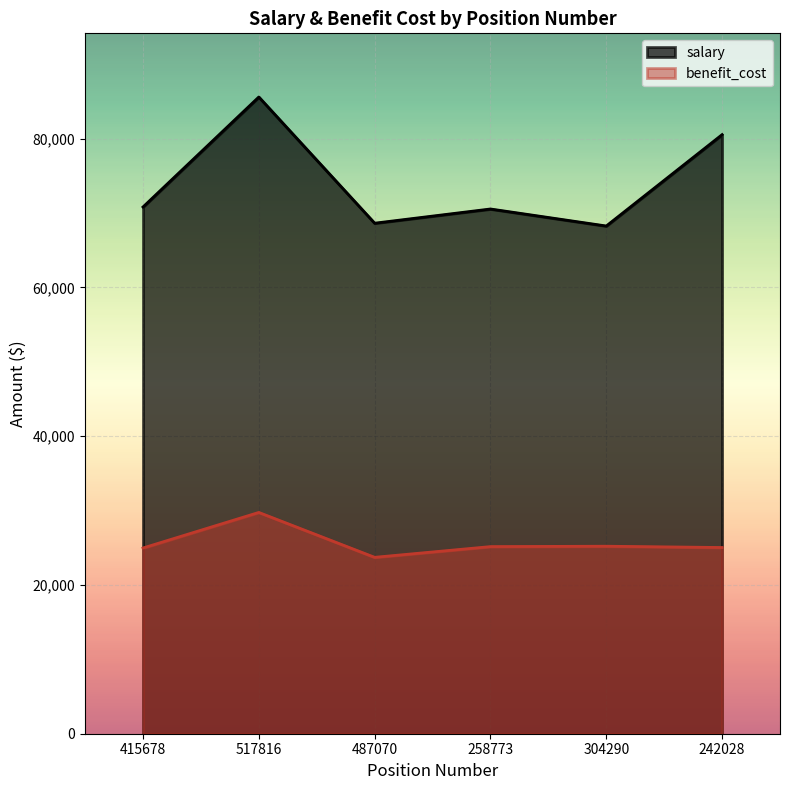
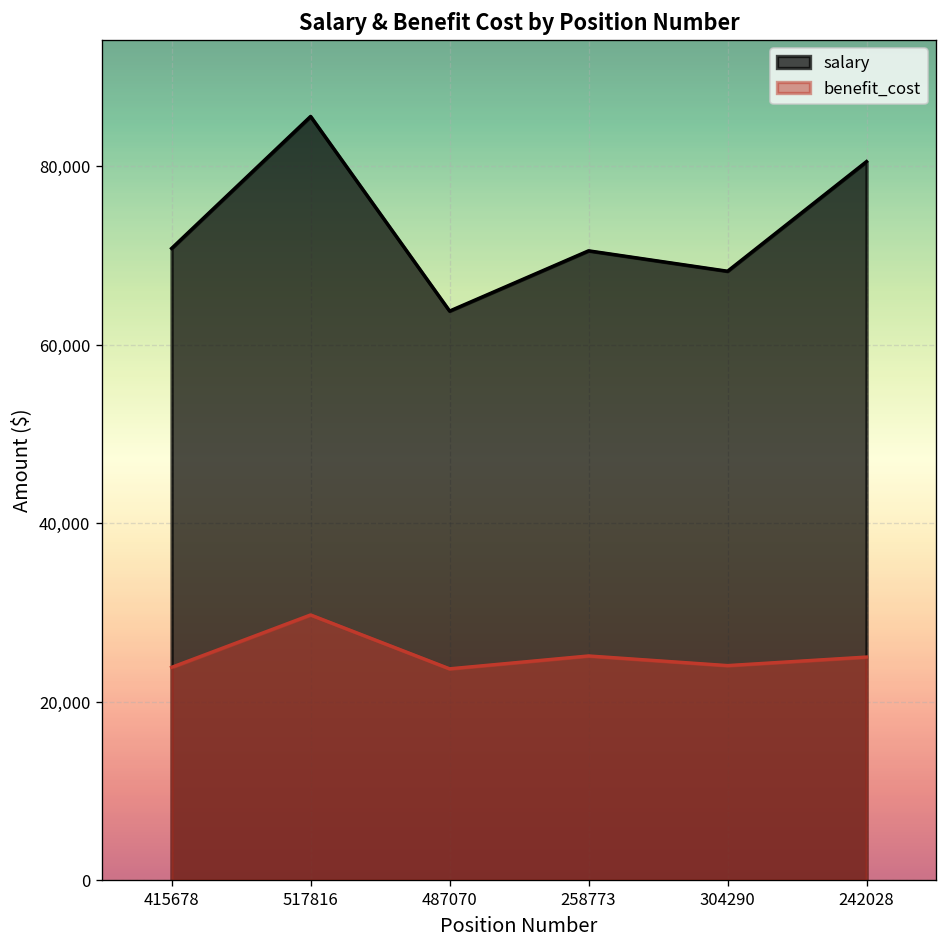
benefit_cost, 415678: 25,000 -> 24,000
salary, 487070: 69,000 -> 64,000
benefit_cost, 304290: 25,000 -> 24,000
